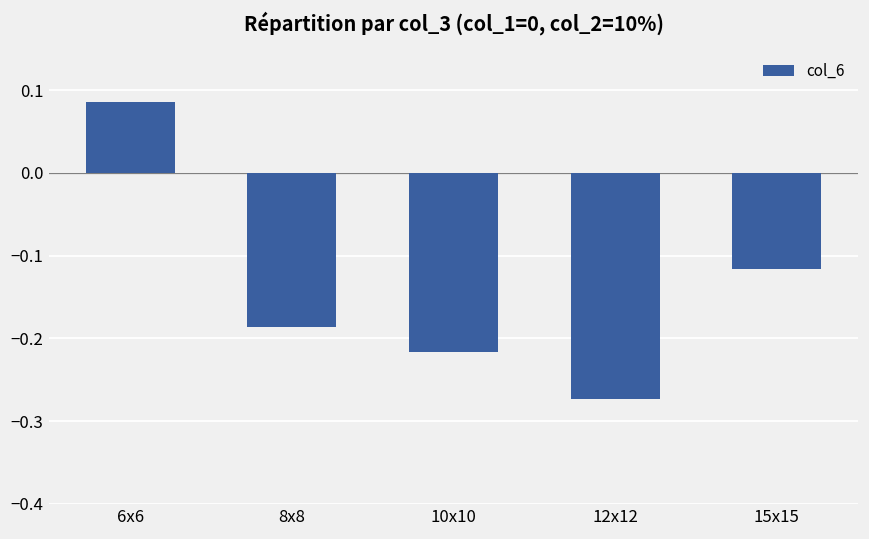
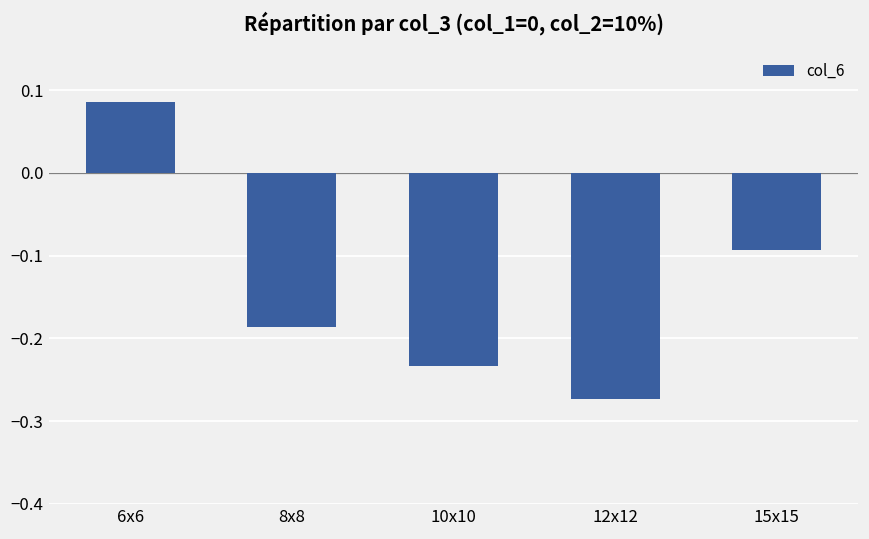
10x10: -0.22 -> -0.23
15x15: -0.12 -> -0.09
